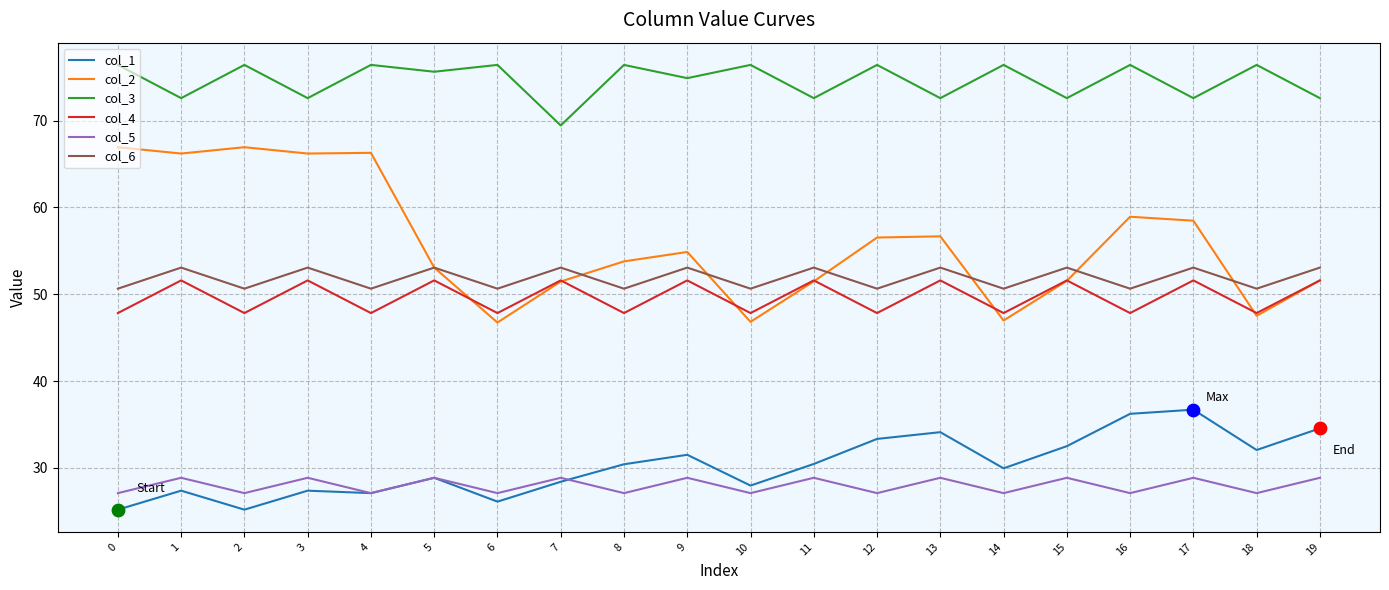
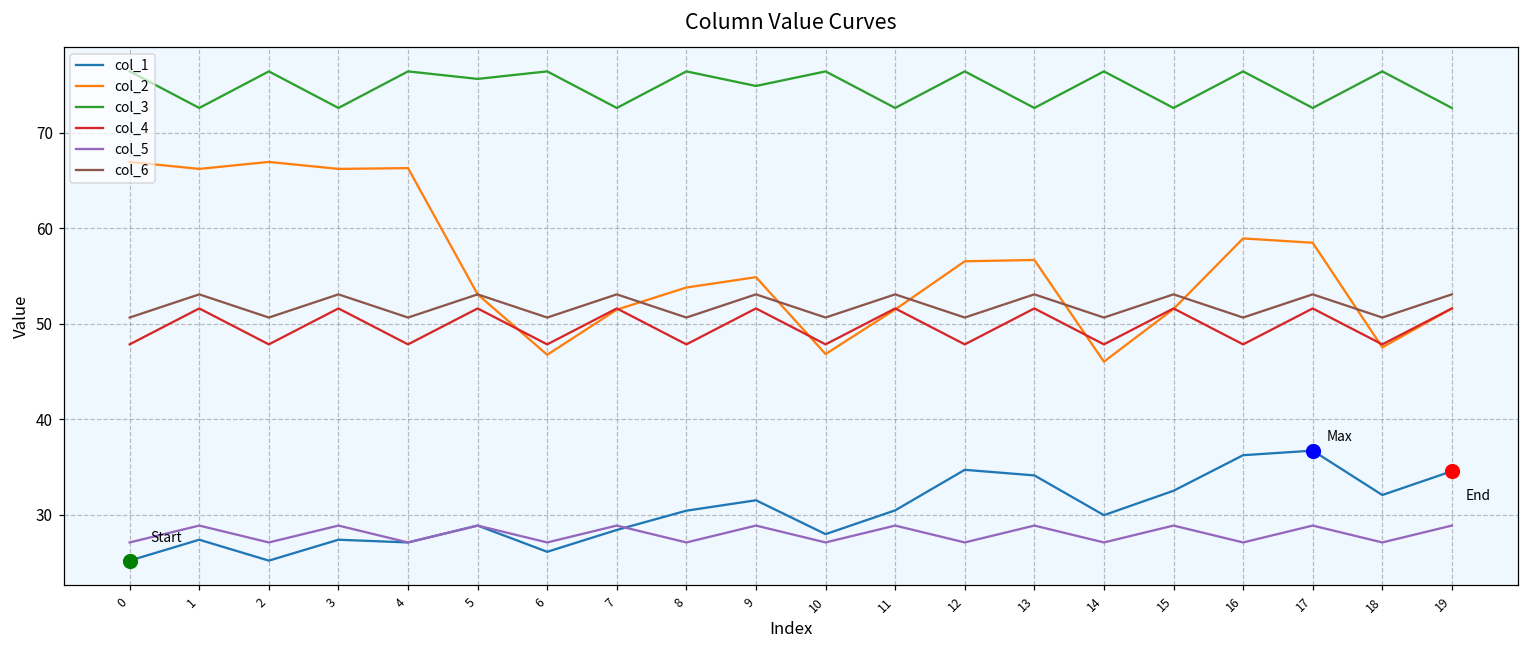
col_3, 7: 69 -> 73
col_1, 12: 33 -> 35
col_2, 14: 47 -> 46
